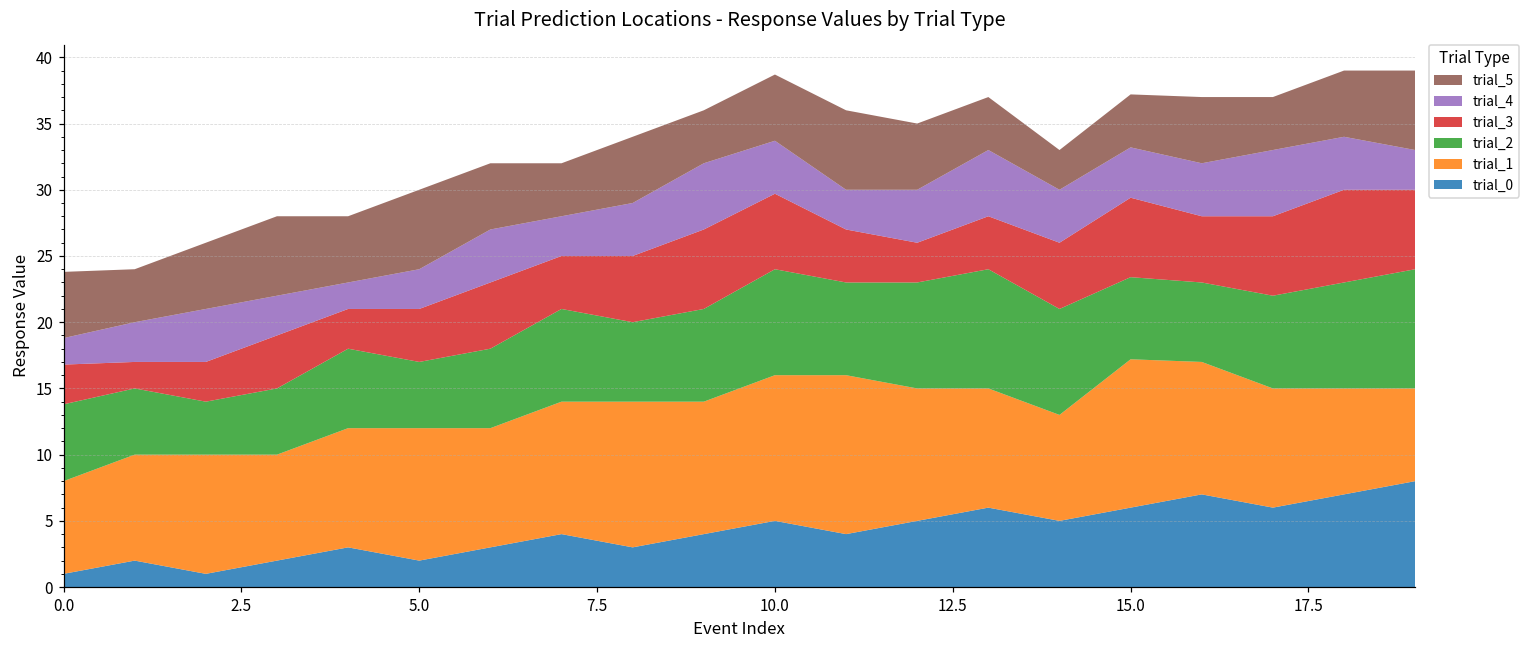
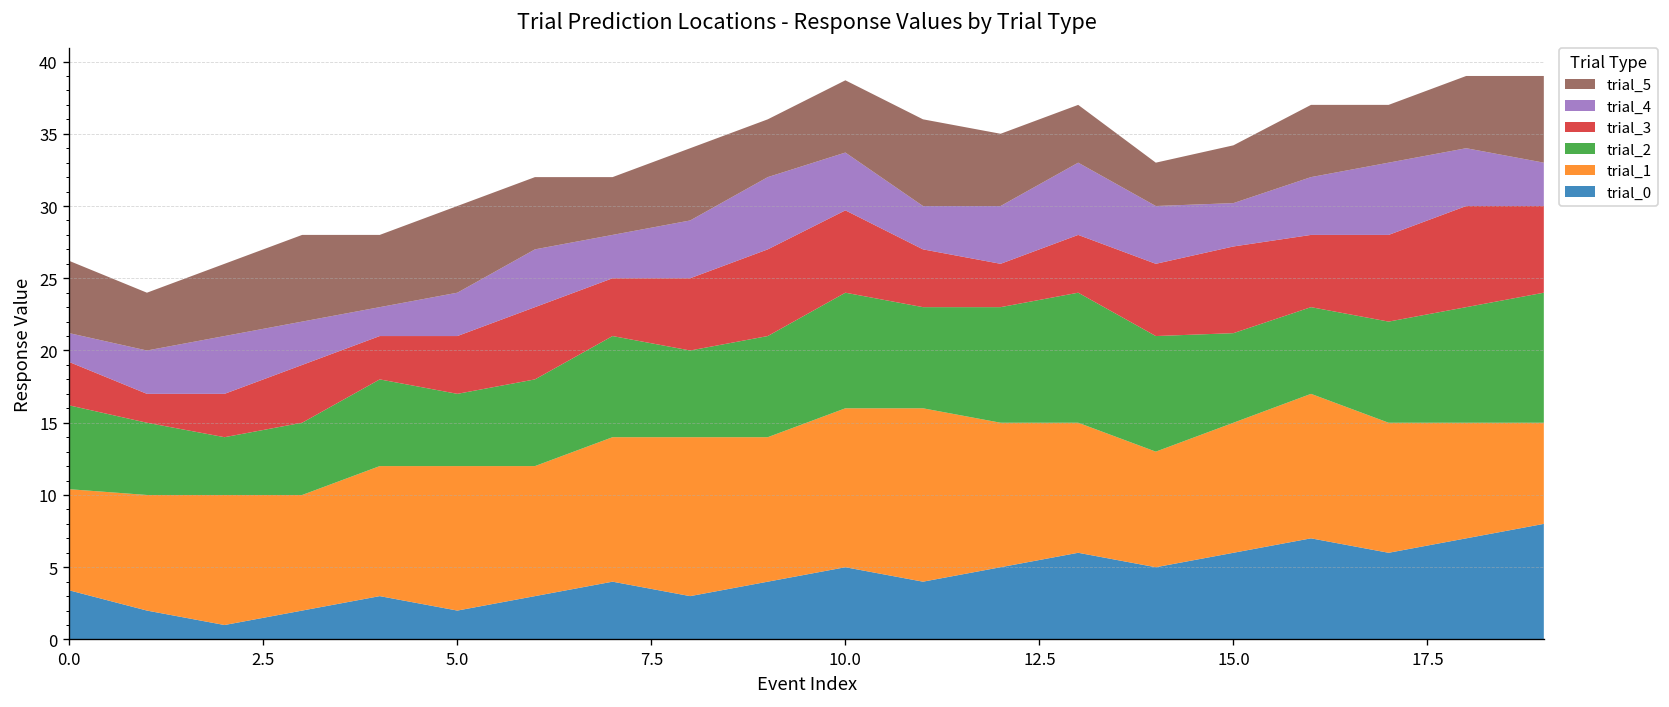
trial_0, 0.0: 1.0 -> 3.4
trial_1, 15.0: 11.2 -> 9.0
trial_4, 15.0: 3.8 -> 3.0
